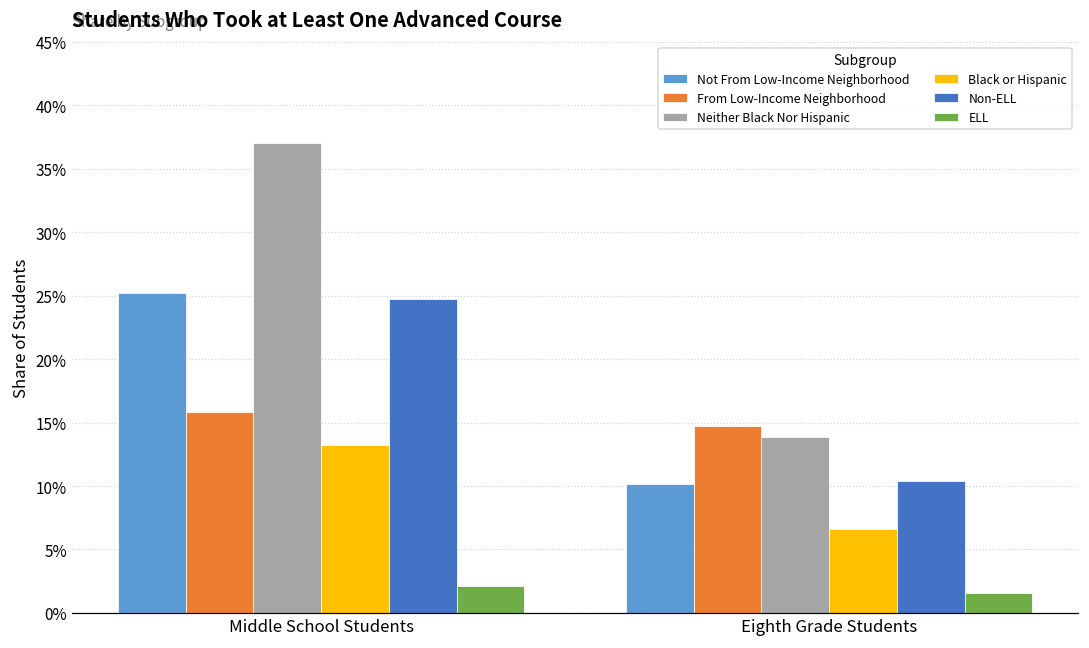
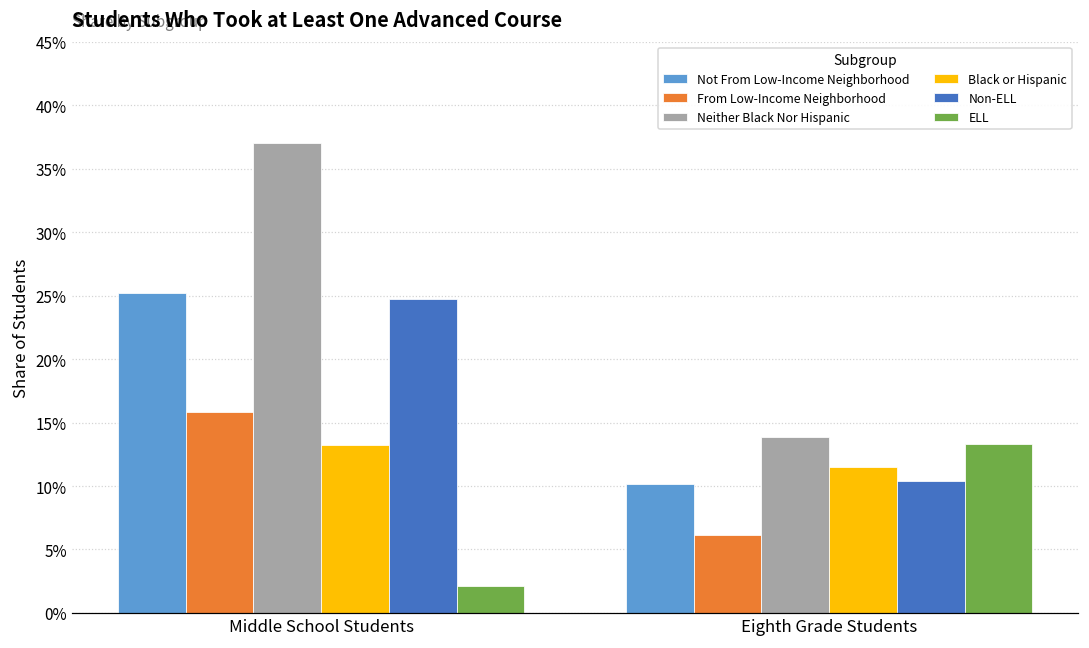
From Low-Income Neighborhood, Eighth Grade Students: 14.8% -> 6.1%
Black or Hispanic, Eighth Grade Students: 6.6% -> 11.5%
ELL, Eighth Grade Students: 1.6% -> 13.3%
